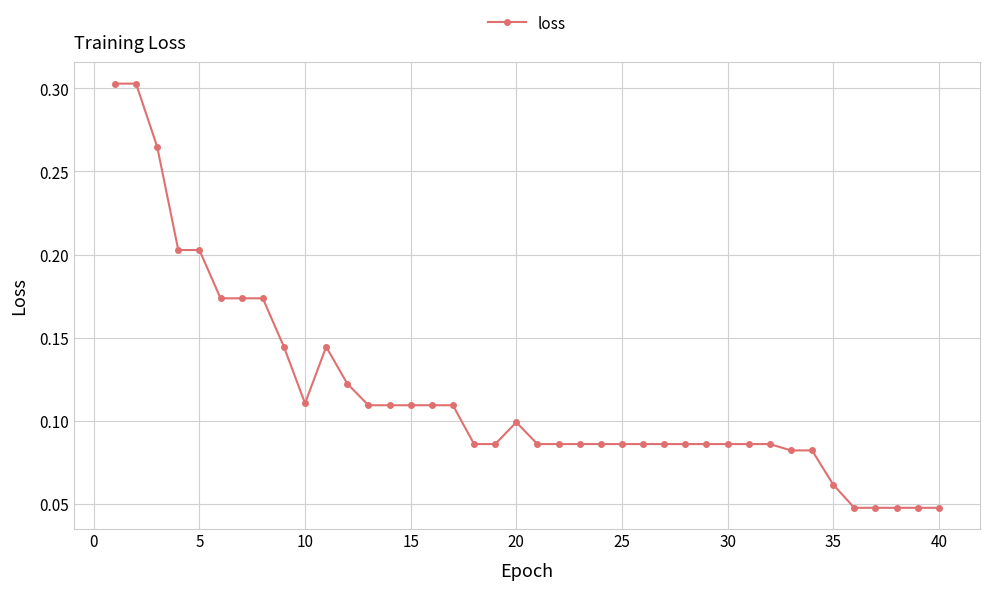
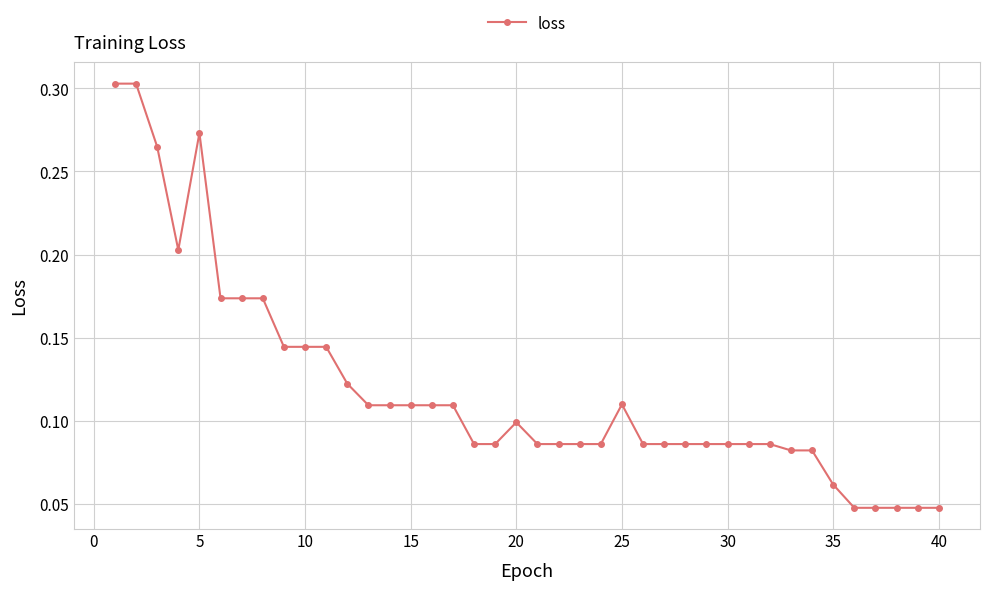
5: 0.203 -> 0.273
10: 0.110 -> 0.144
25: 0.086 -> 0.110
